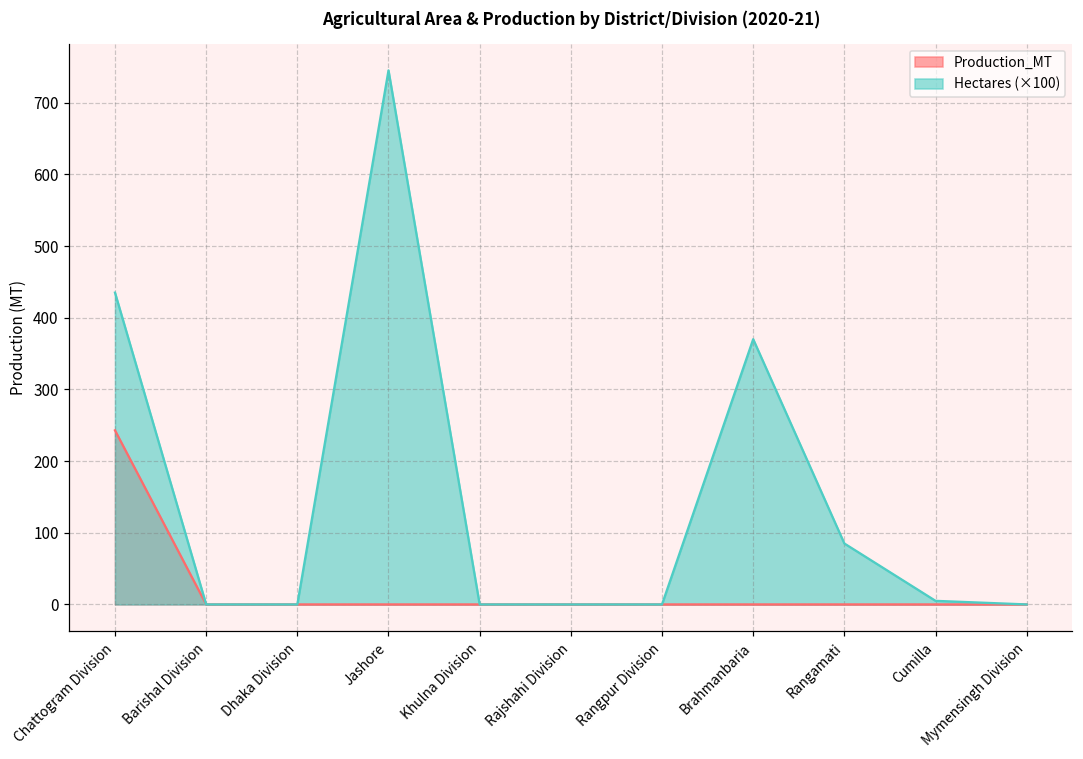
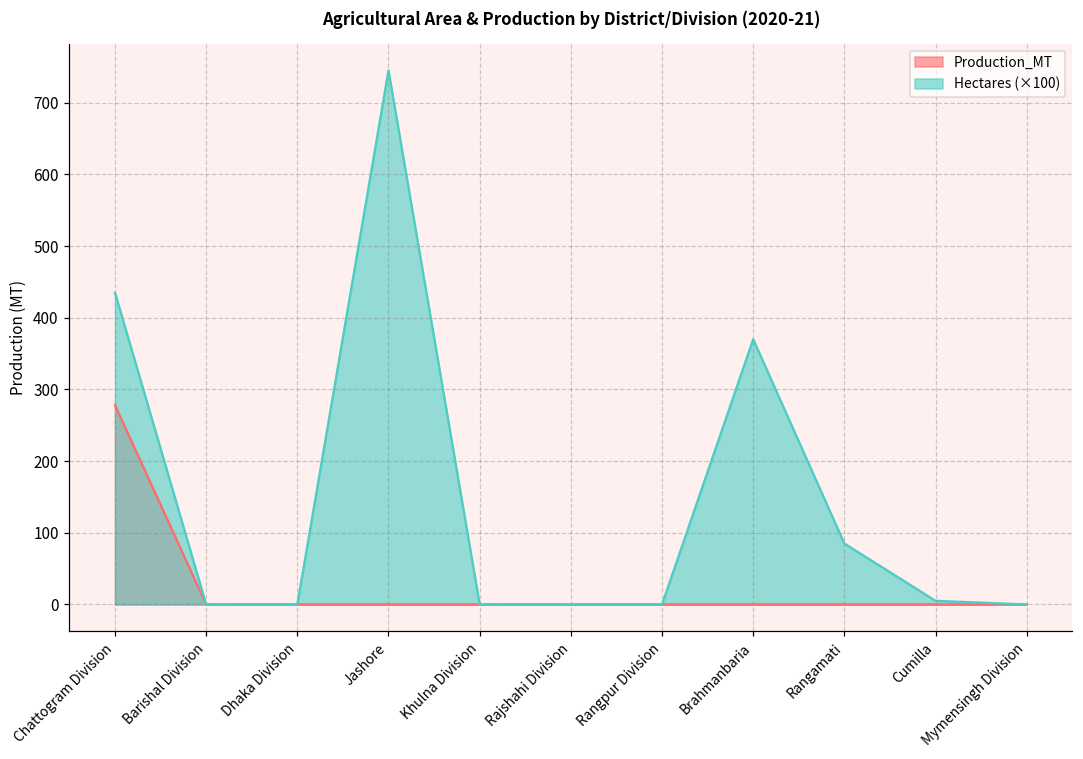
Production_MT, Chattogram Division: 240 -> 280
